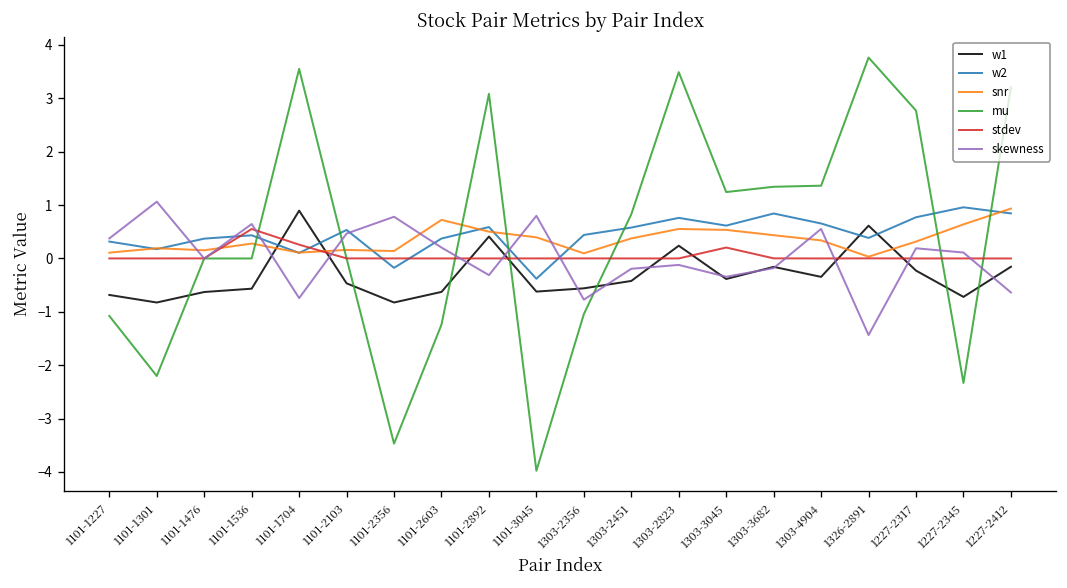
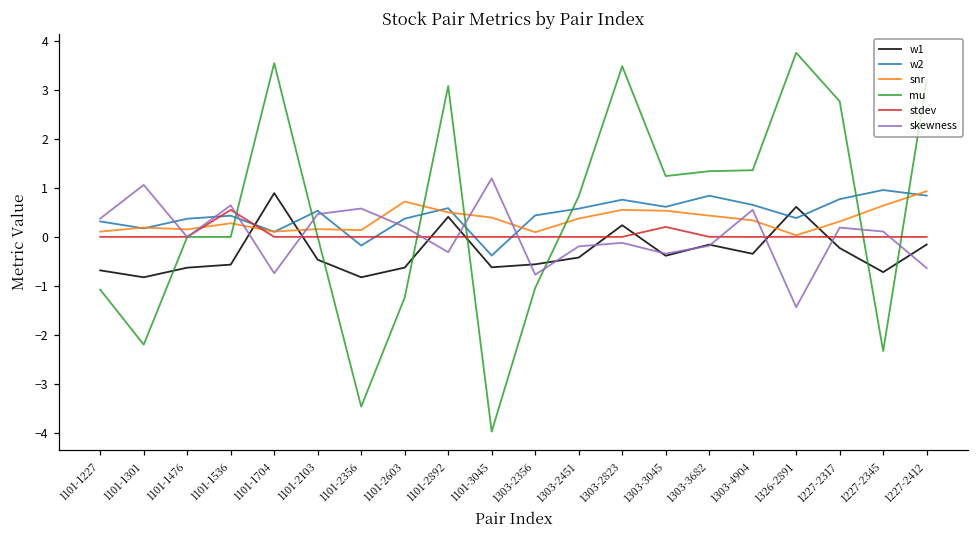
stdev, 1101-1704: 0.3 -> 0.0
skewness, 1101-2356: 0.8 -> 0.6
skewness, 1101-3045: 0.8 -> 1.2
